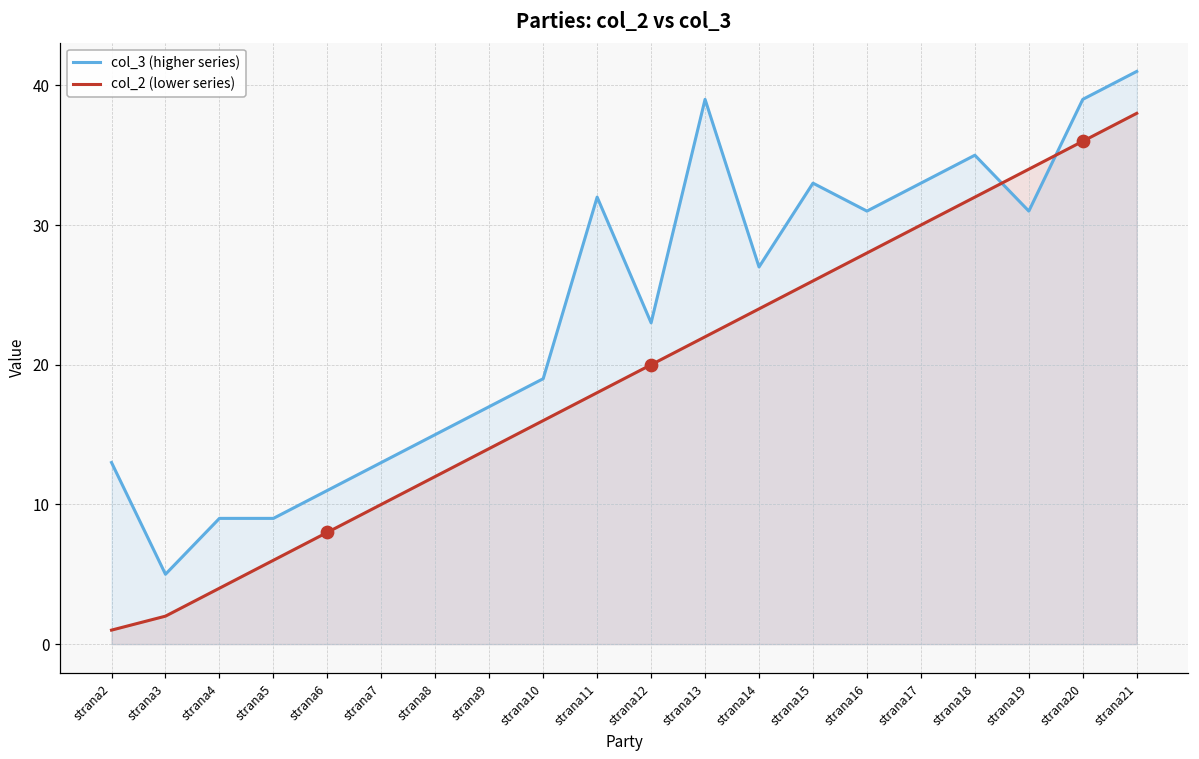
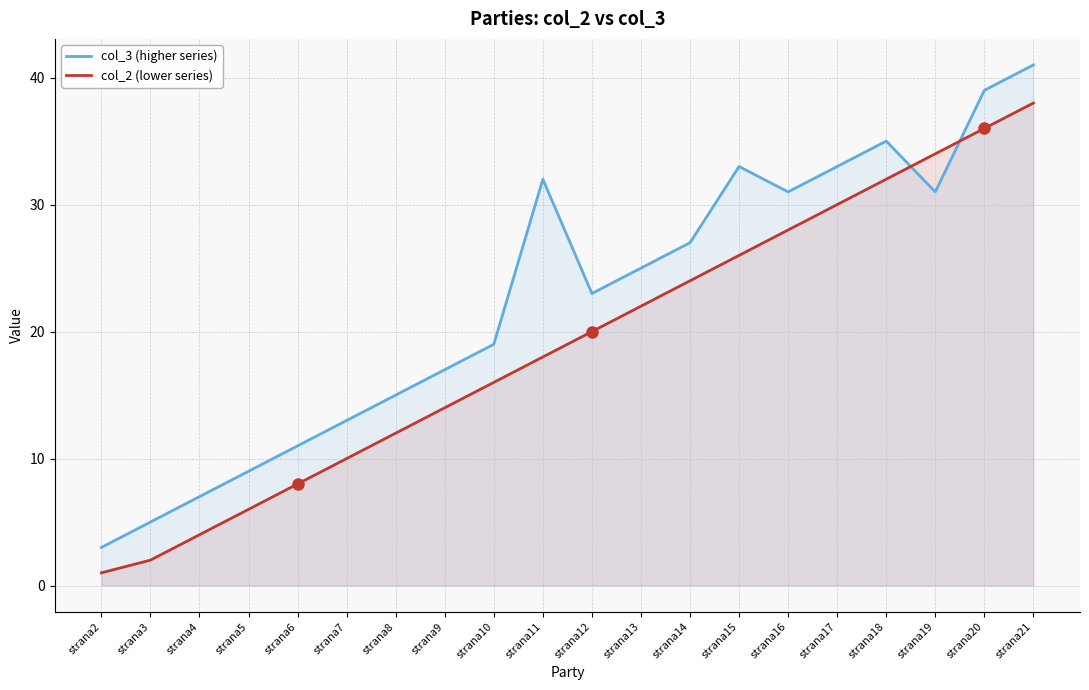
col_3 (higher series), strana2: 13 -> 3
col_3 (higher series), strana4: 9 -> 7
col_3 (higher series), strana13: 39 -> 25
